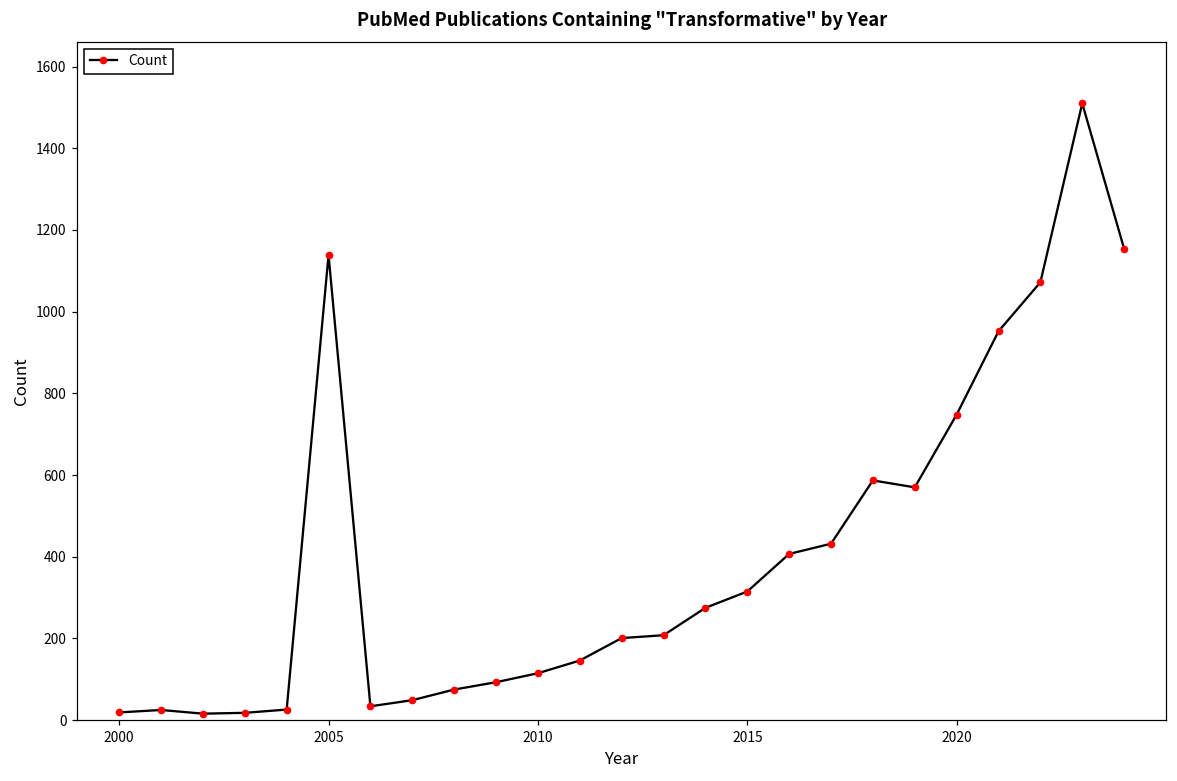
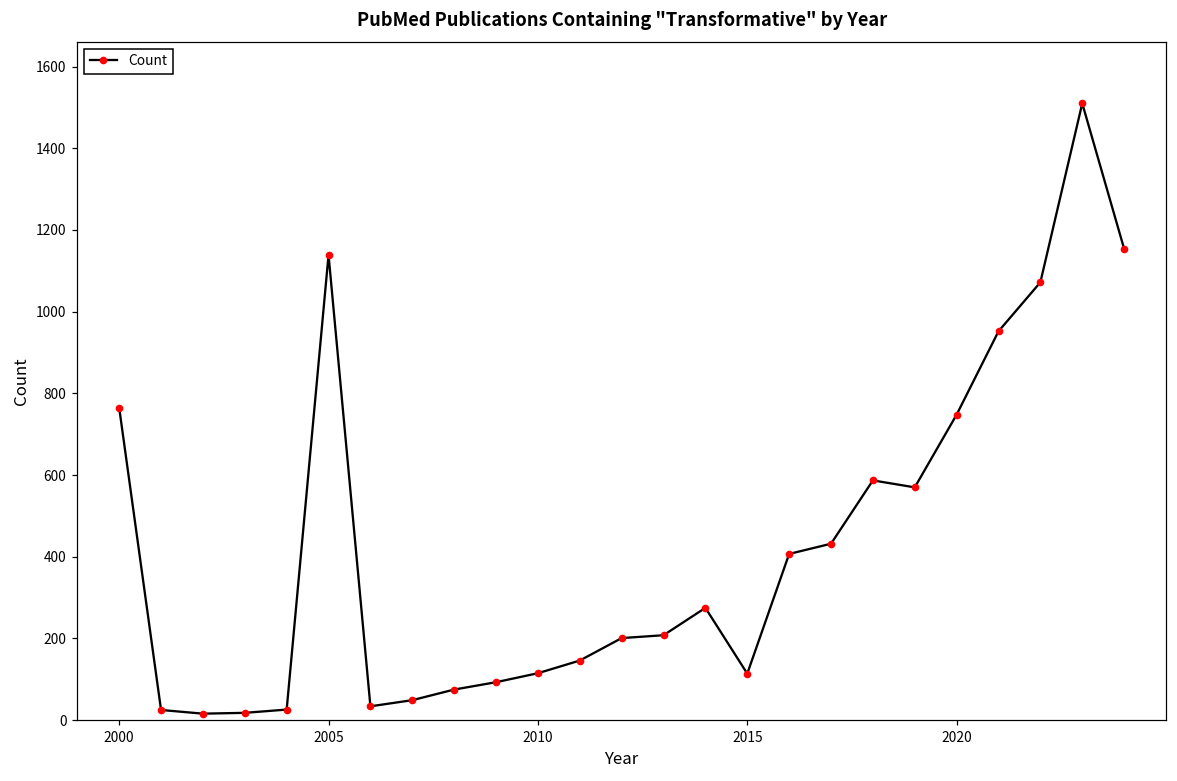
2000: 20 -> 770
2015: 320 -> 110
